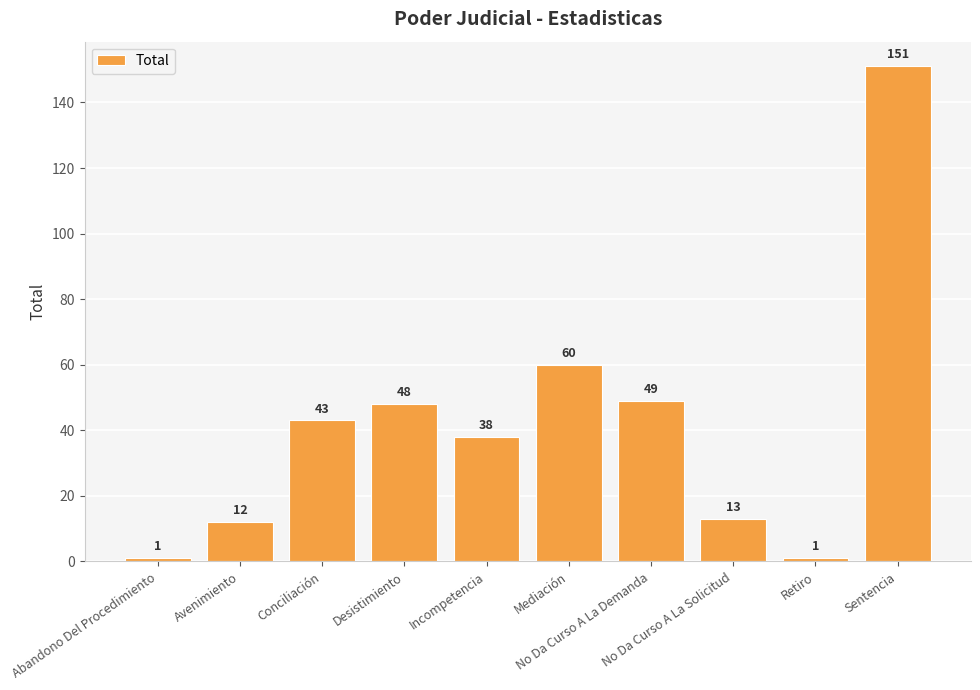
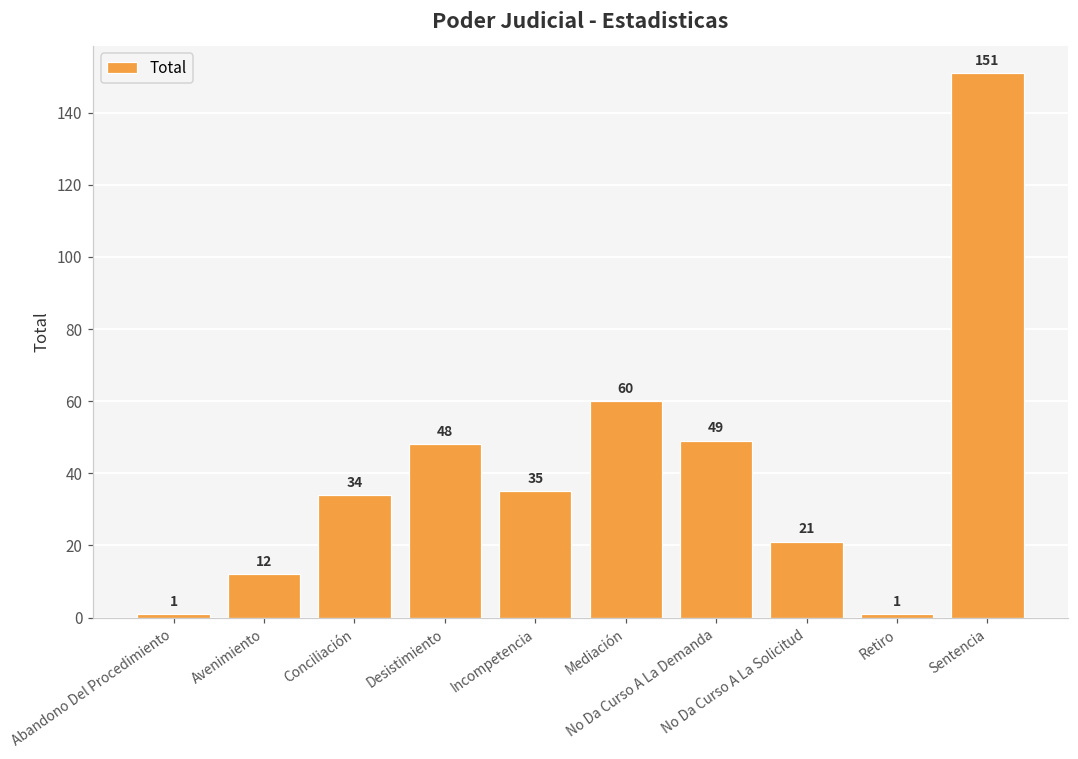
Conciliación: 43 -> 34
Incompetencia: 38 -> 35
No Da Curso A La Solicitud: 13 -> 21
